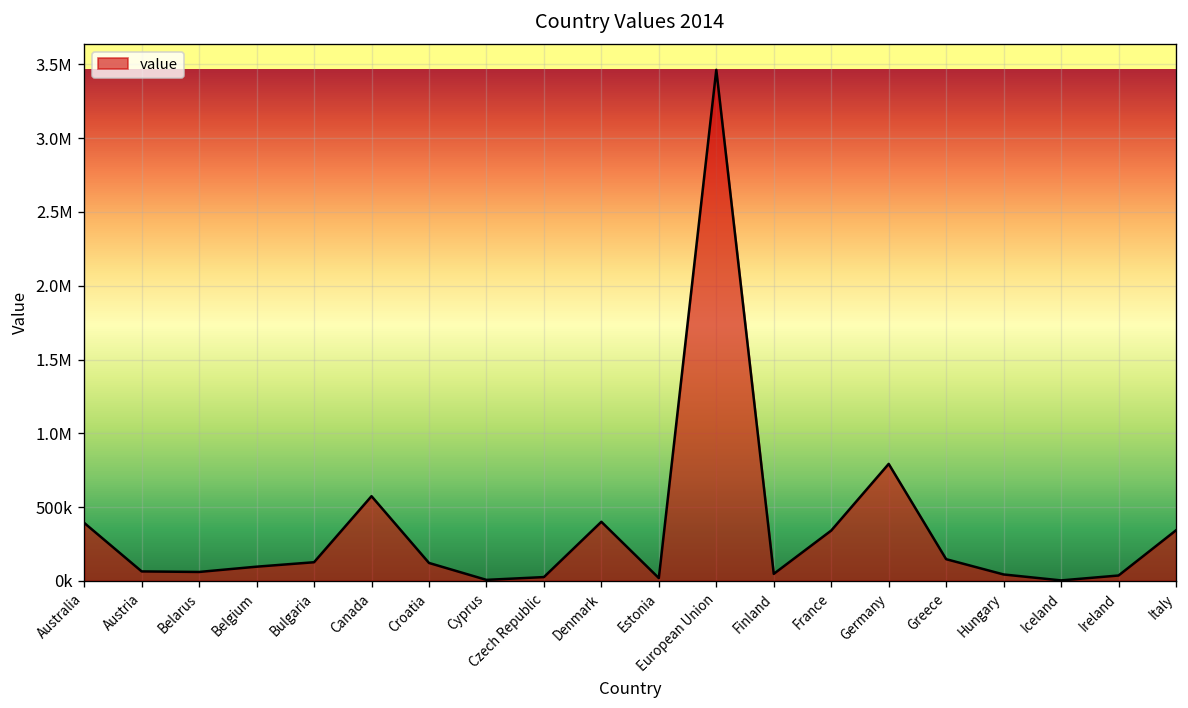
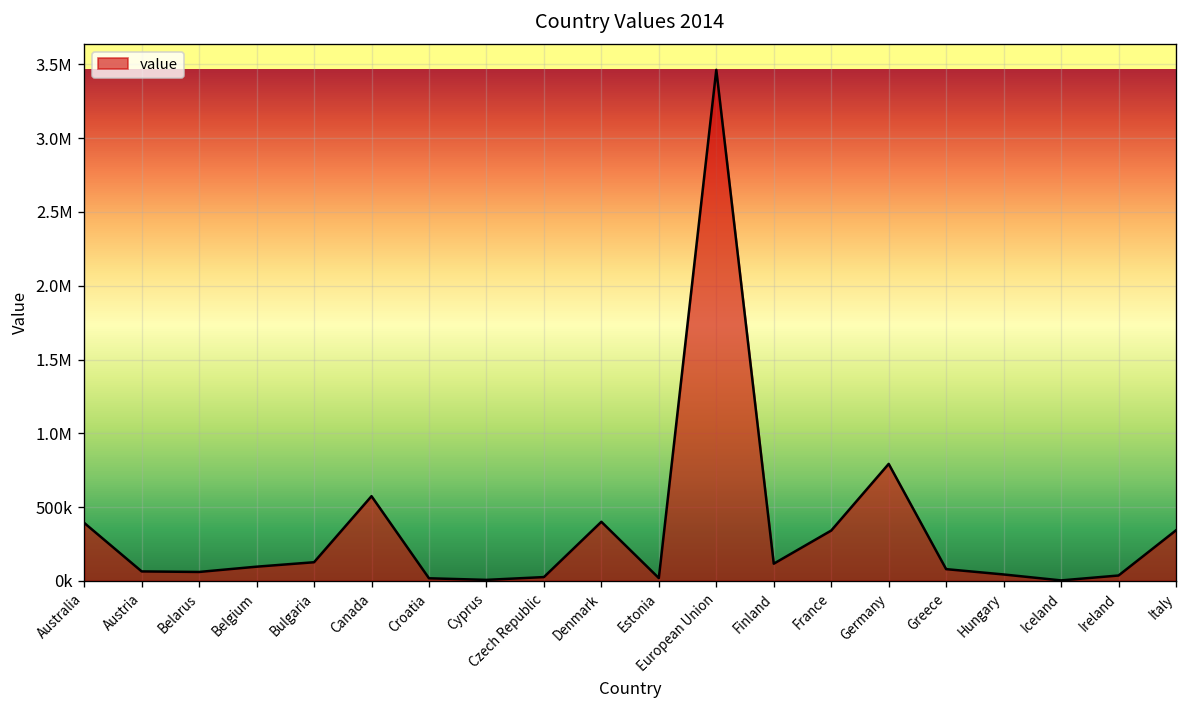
Croatia: 120000 -> 20000
Finland: 50000 -> 120000
Greece: 150000 -> 80000
